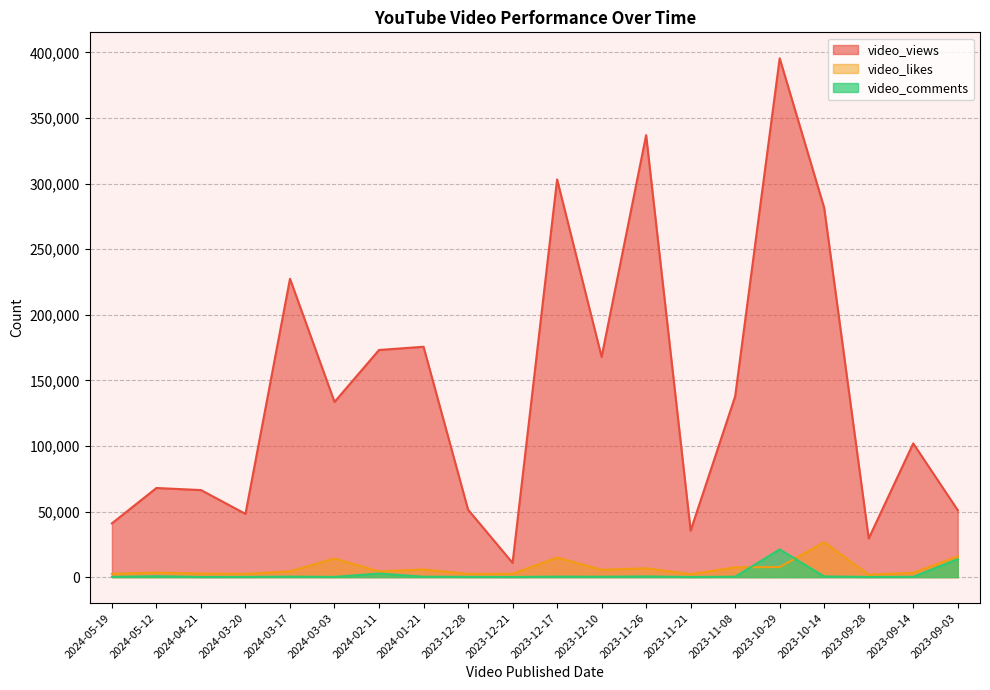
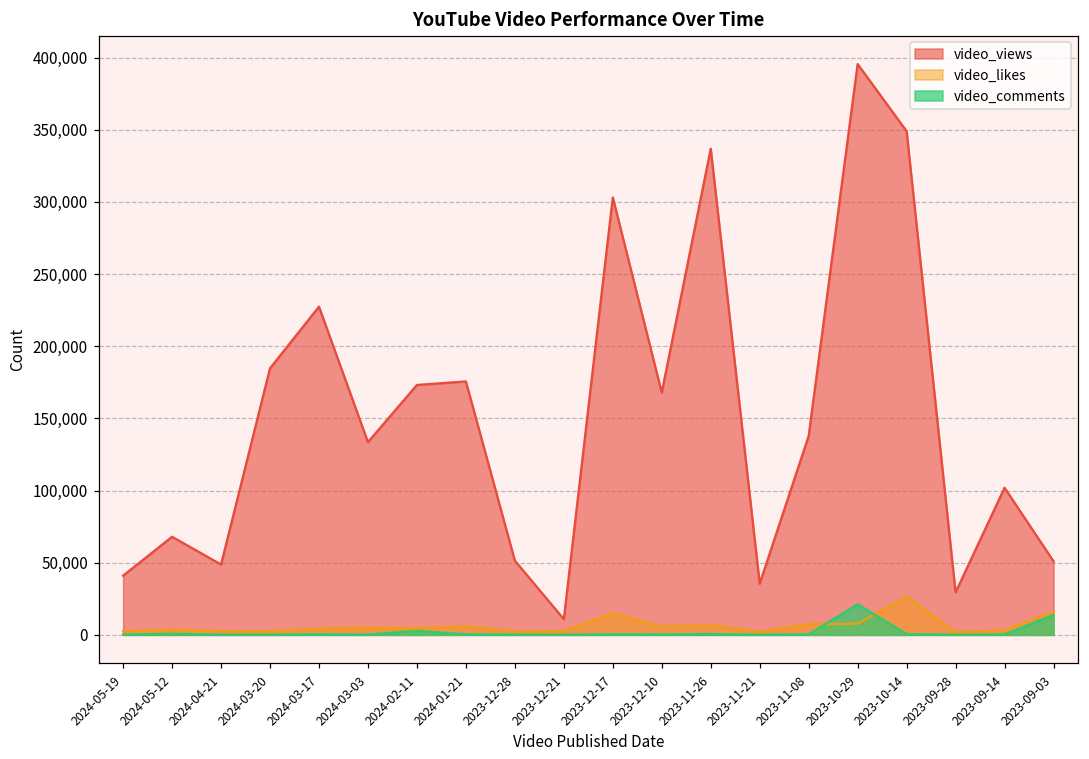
video_views, 2024-04-21: 66,000 -> 49,000
video_views, 2024-03-20: 48,000 -> 185,000
video_likes, 2024-03-03: 14,000 -> 5,000
video_views, 2023-10-14: 281,000 -> 349,000
